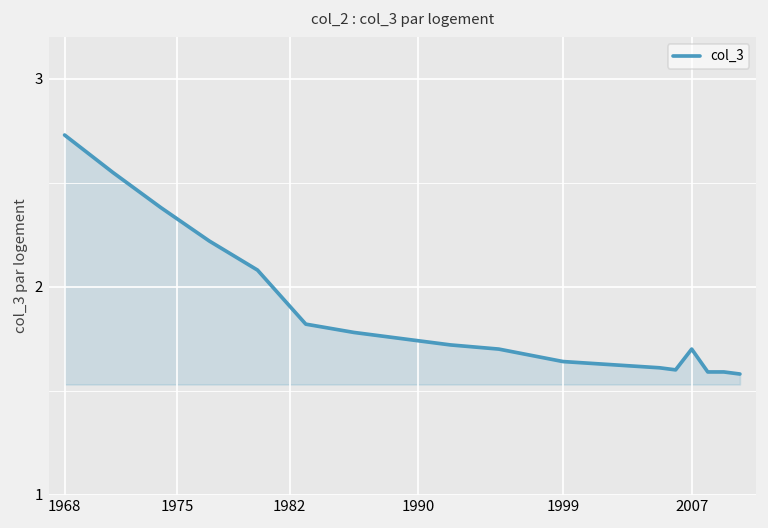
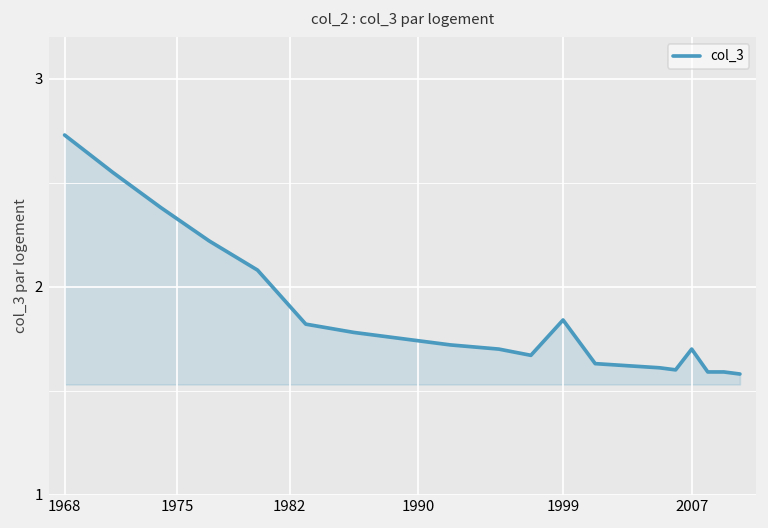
1999: 1.64 -> 1.84
